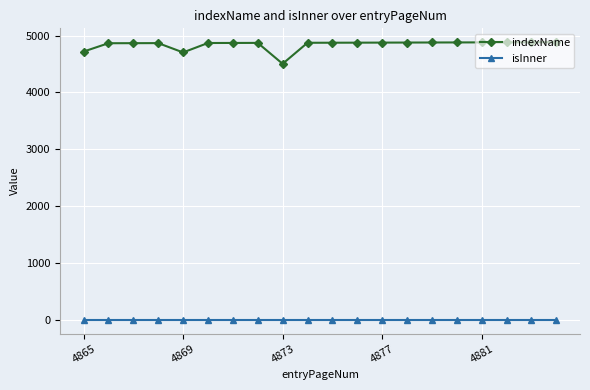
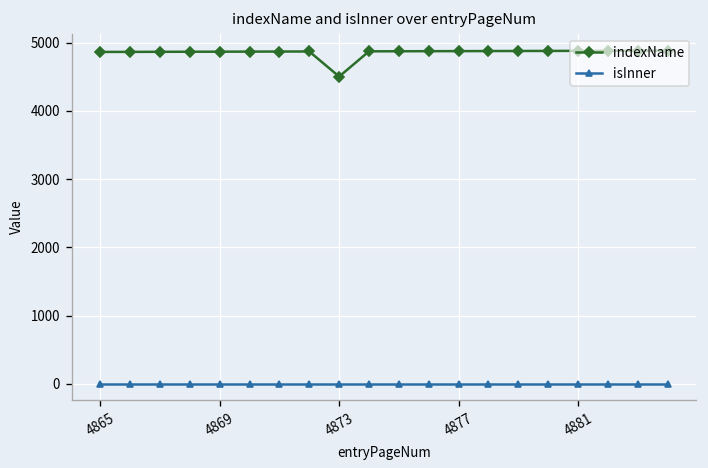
indexName, 4865: 4700 -> 4900
indexName, 4869: 4700 -> 4900
